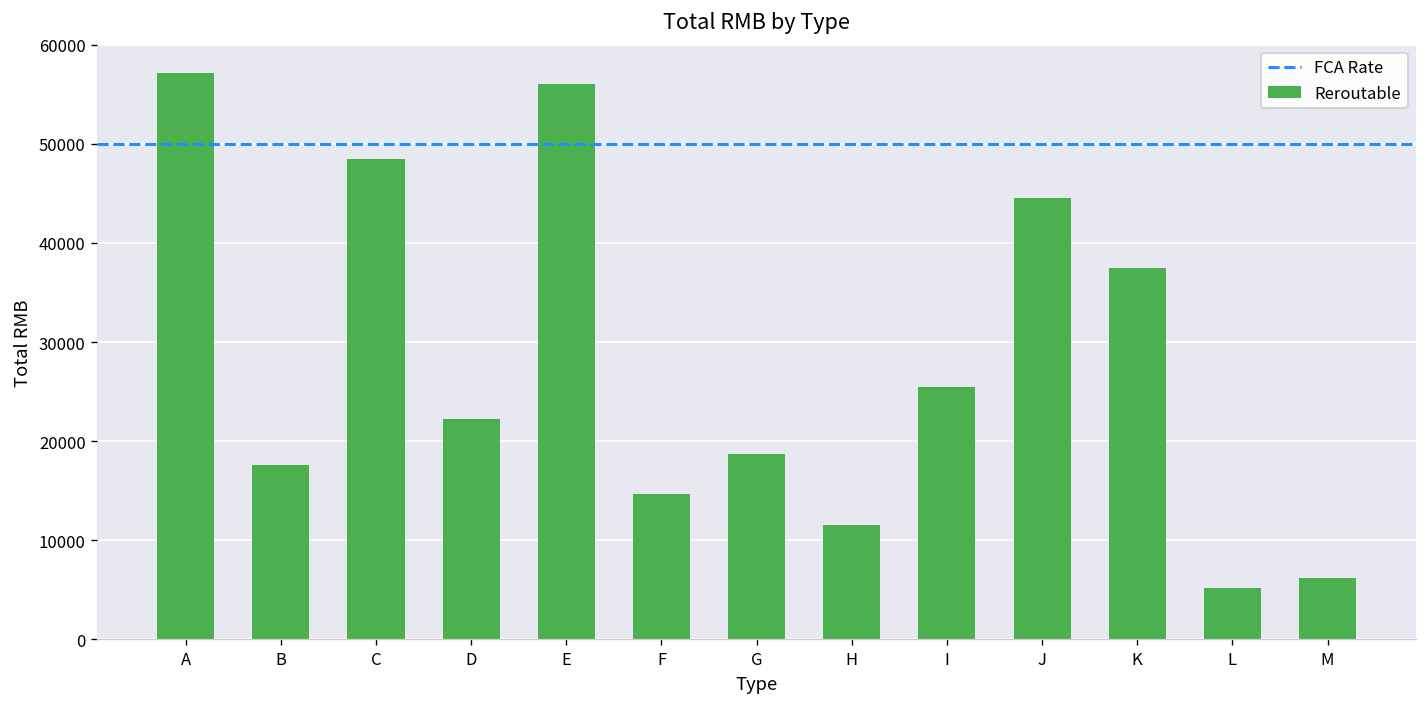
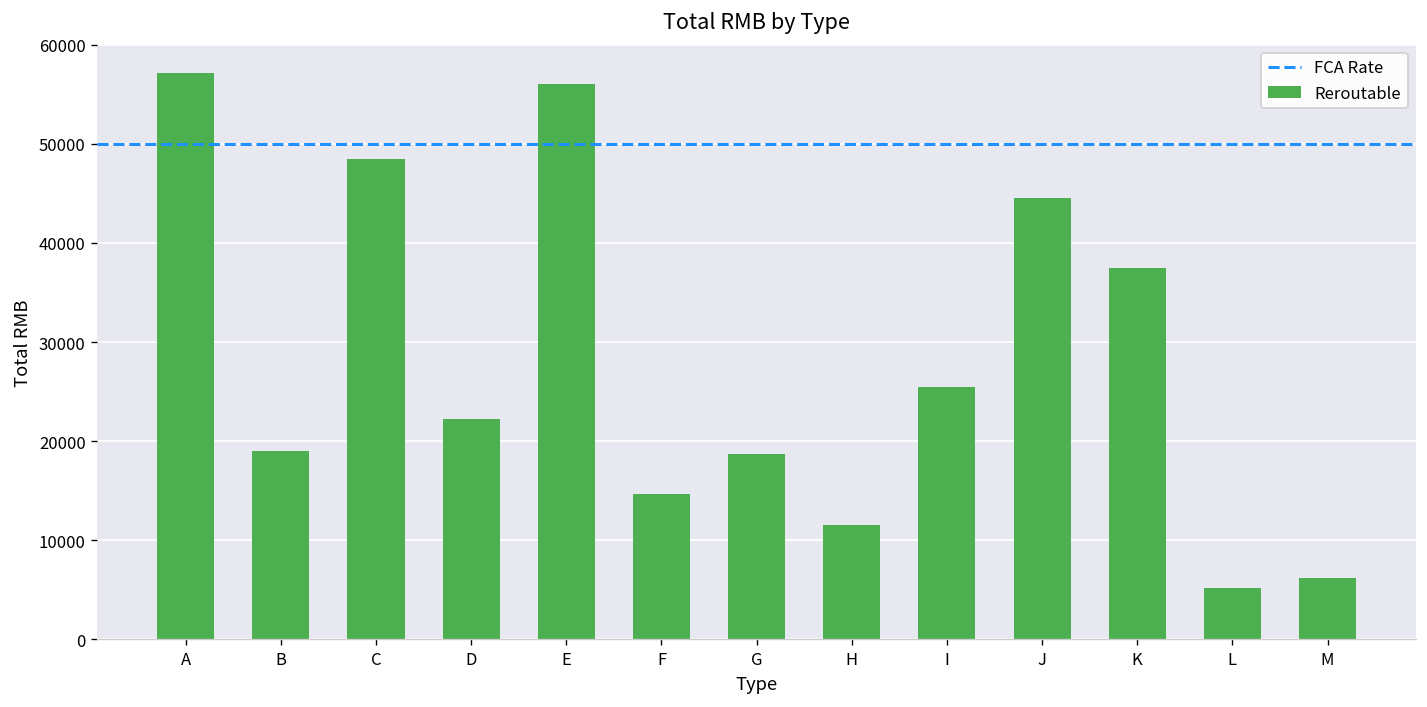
B: 18000 -> 19000
